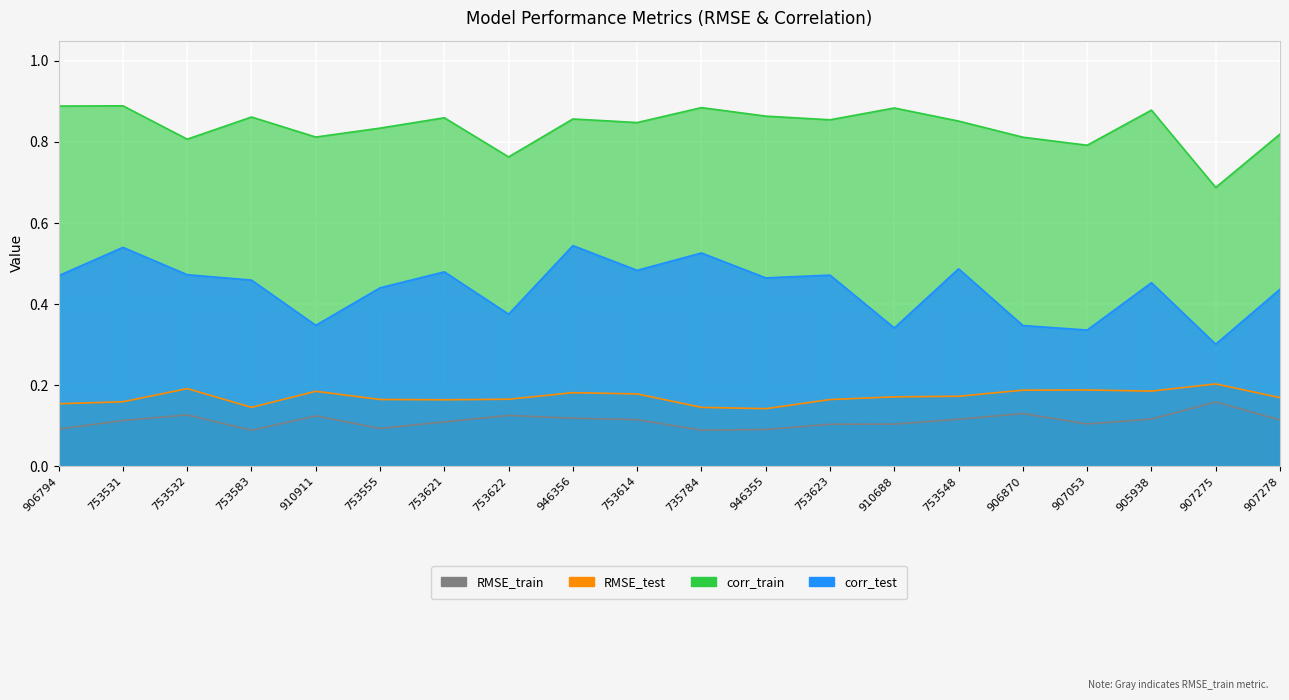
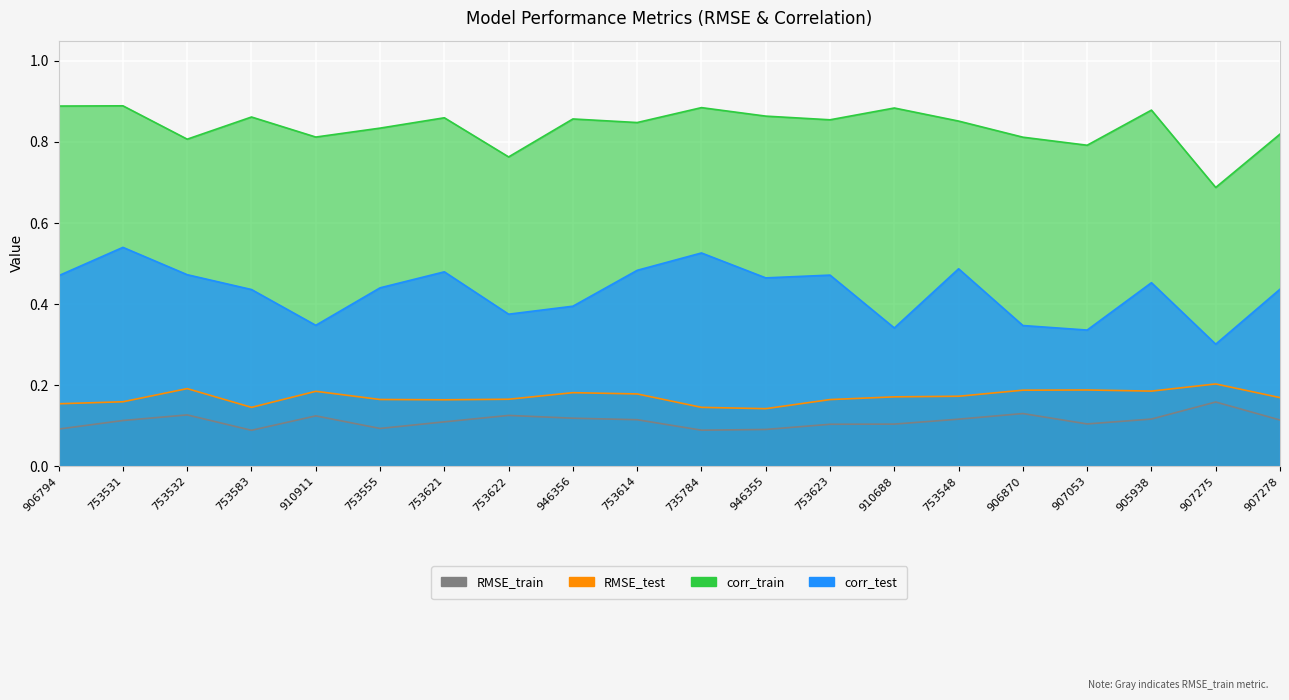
corr_test, 753583: 0.46 -> 0.44
corr_test, 946356: 0.54 -> 0.39
